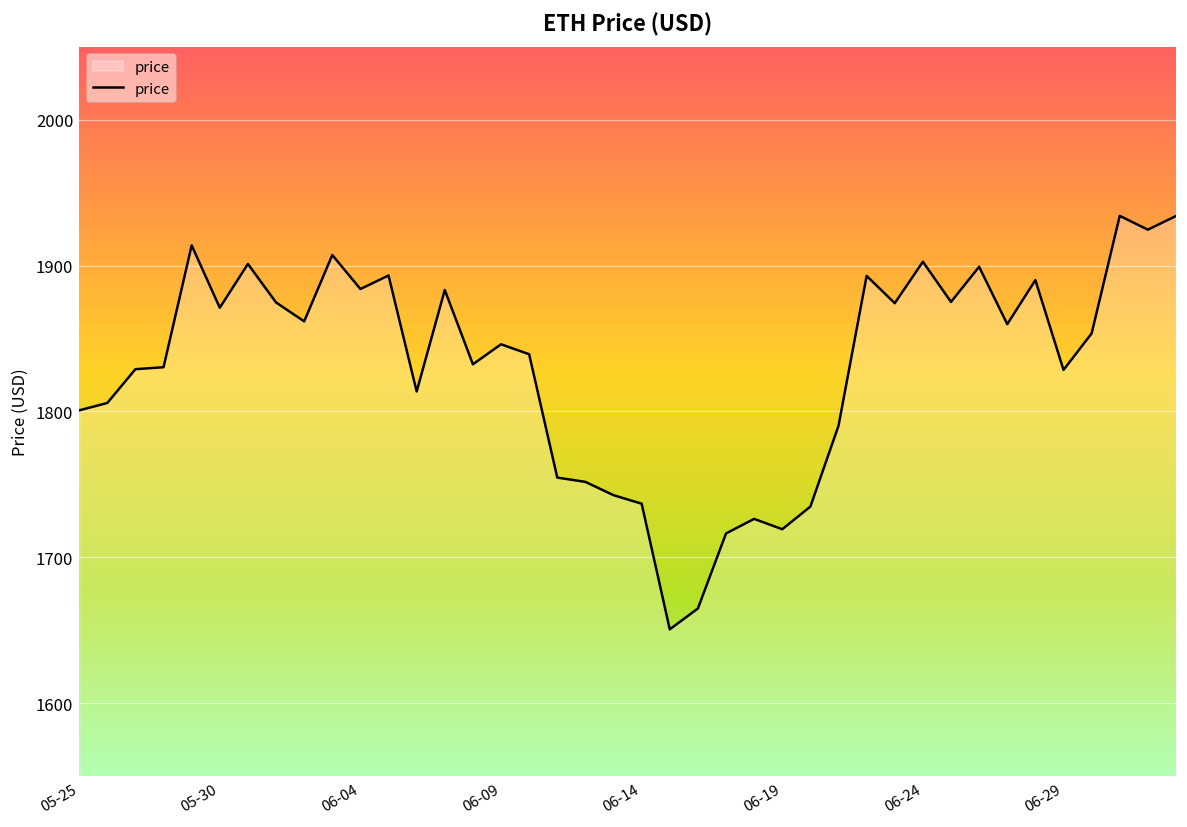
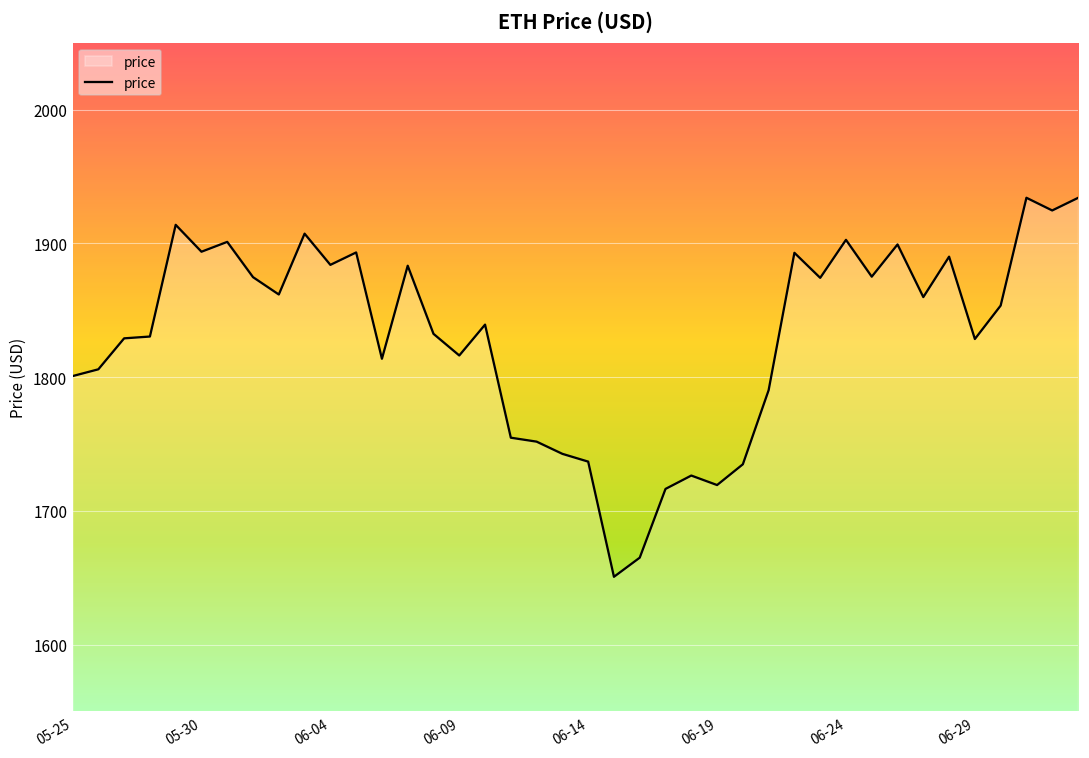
05-30: 1871 -> 1894
06-09: 1846 -> 1816
